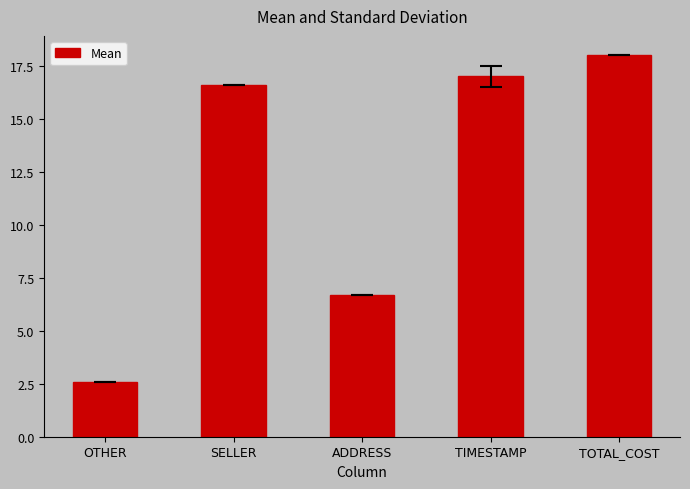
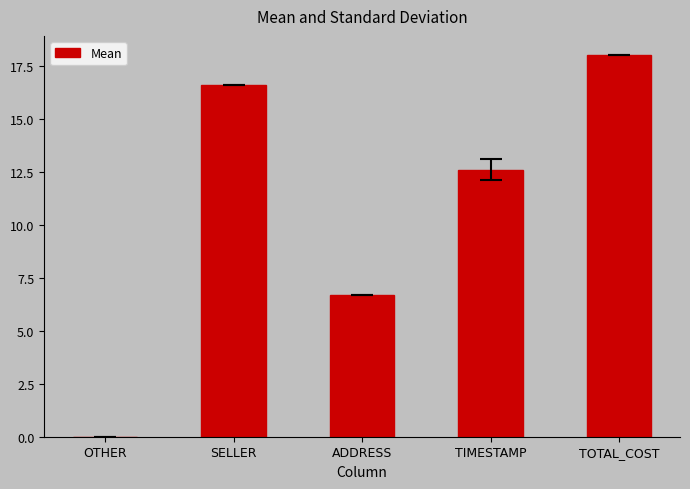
Mean, OTHER: 2.6 -> 0.0
Mean, TIMESTAMP: 17.0 -> 12.6
